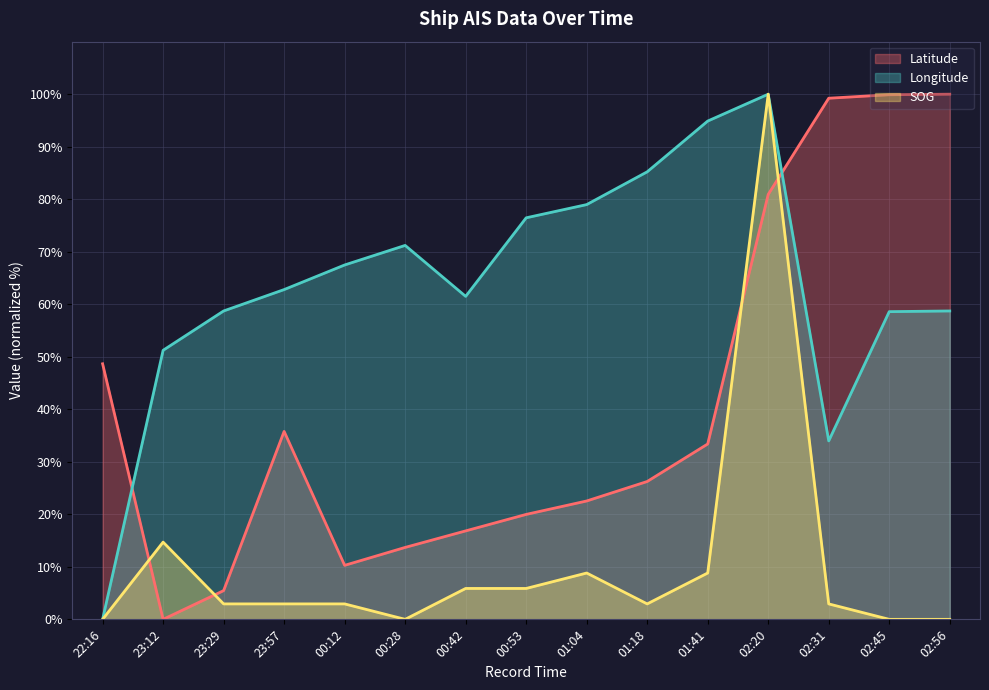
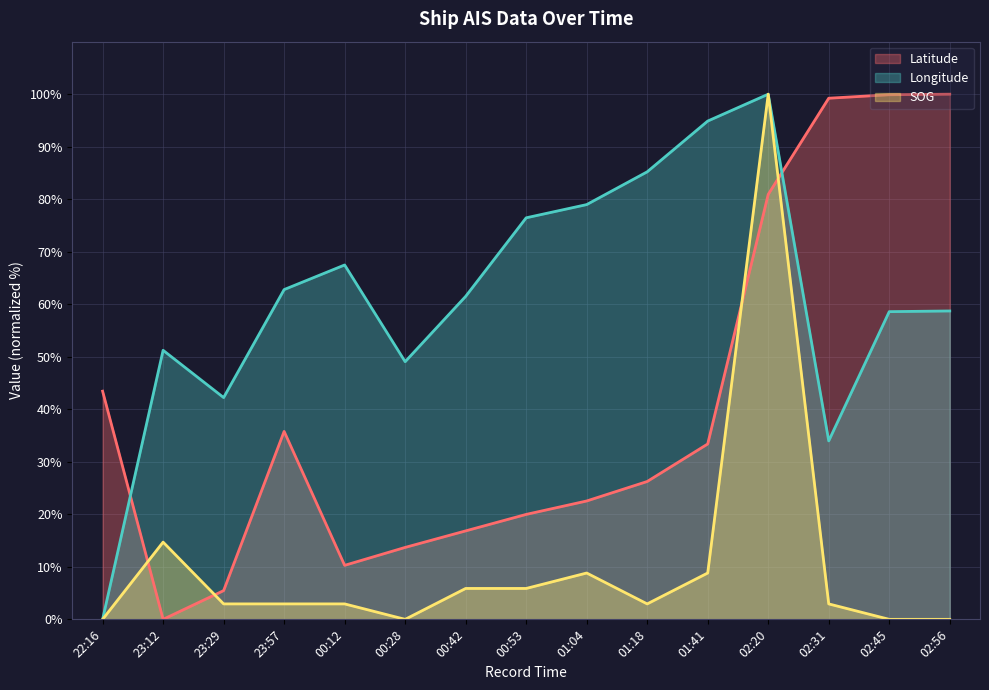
Latitude, 22:16: 49% -> 43%
Longitude, 23:29: 59% -> 42%
Longitude, 00:28: 71% -> 49%
